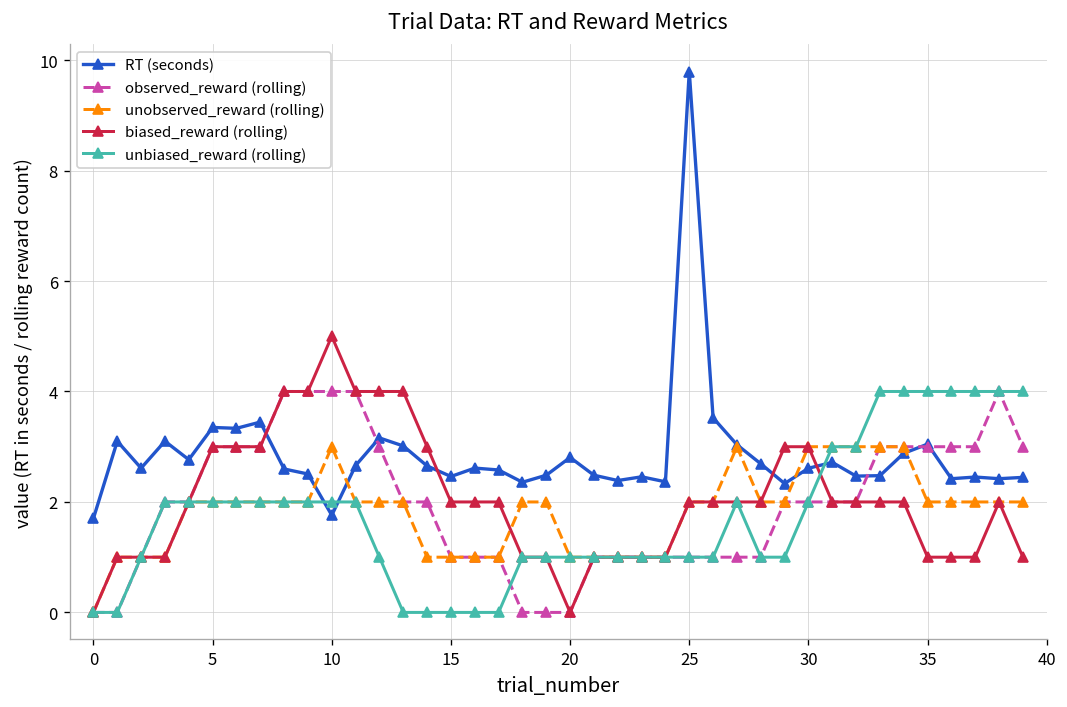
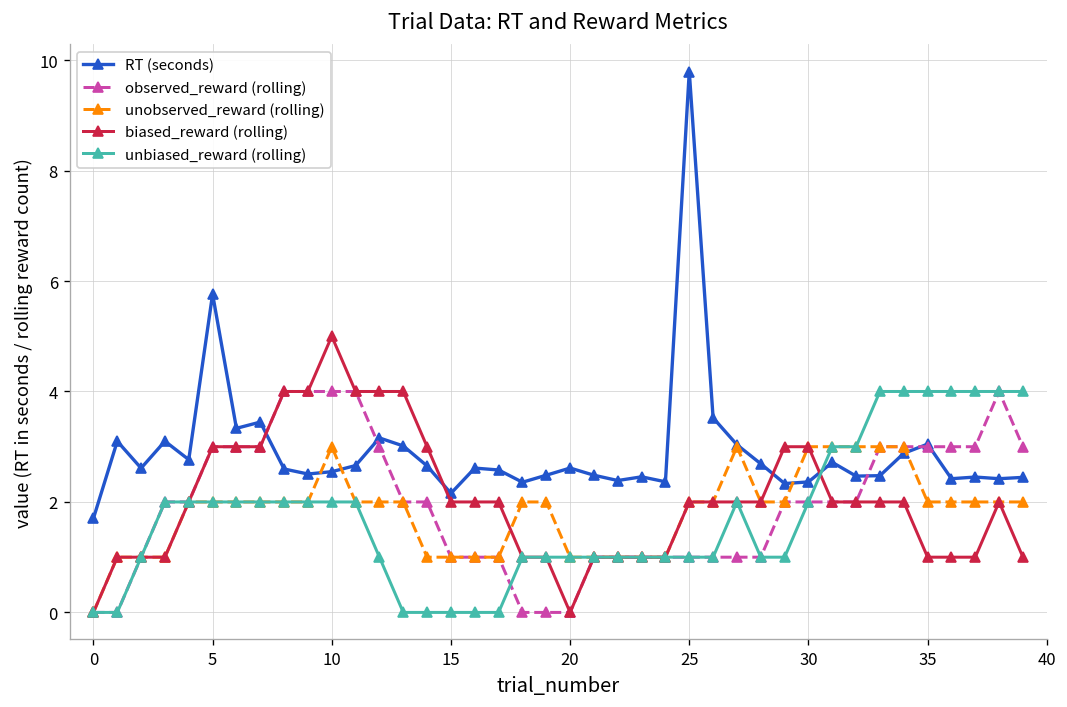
RT (seconds), 5: 3.3 -> 5.8
RT (seconds), 10: 1.8 -> 2.5
RT (seconds), 15: 2.5 -> 2.2
RT (seconds), 20: 2.8 -> 2.6
RT (seconds), 30: 2.6 -> 2.4
